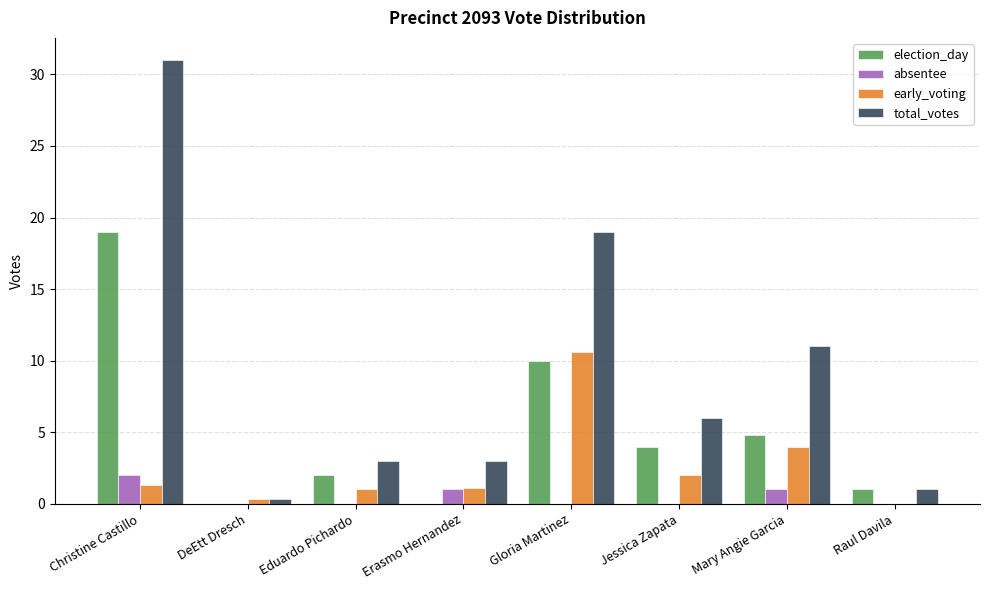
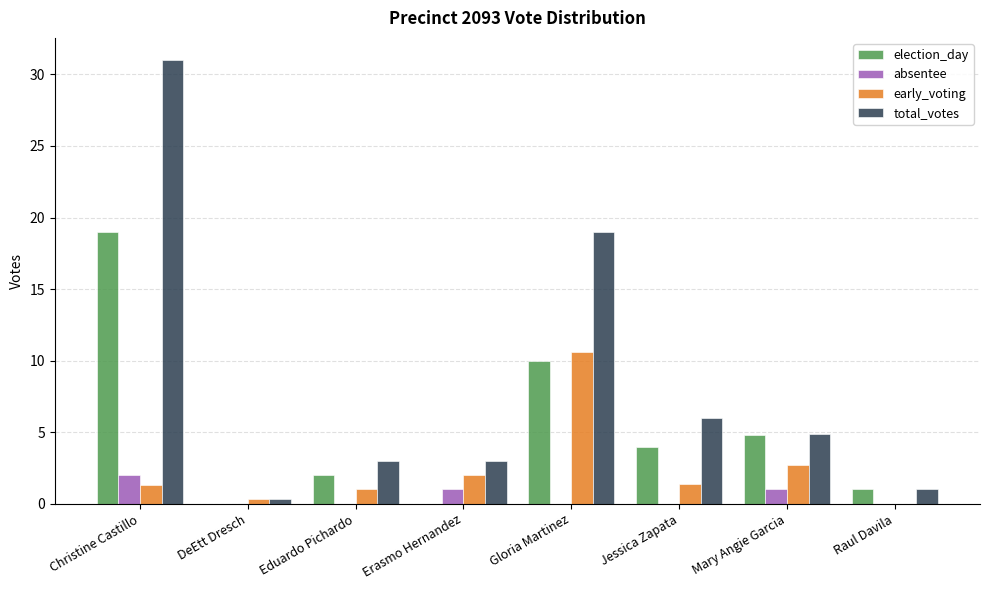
early_voting, Erasmo Hernandez: 1.1 -> 2.0
early_voting, Jessica Zapata: 2.0 -> 1.4
early_voting, Mary Angie Garcia: 4.0 -> 2.7
total_votes, Mary Angie Garcia: 11.0 -> 4.9
